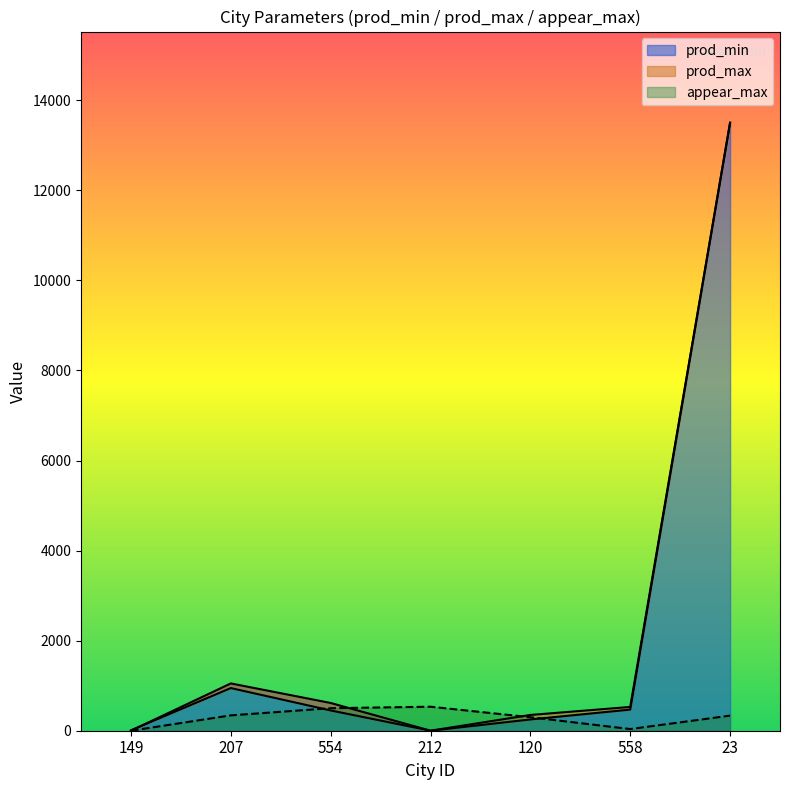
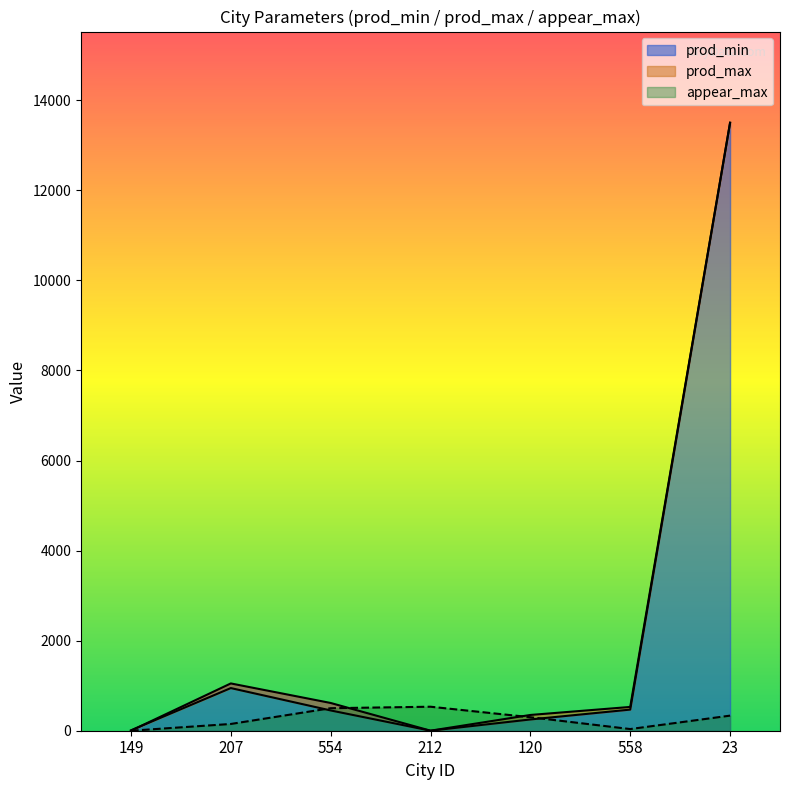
appear_max, 207: 300 -> 200
